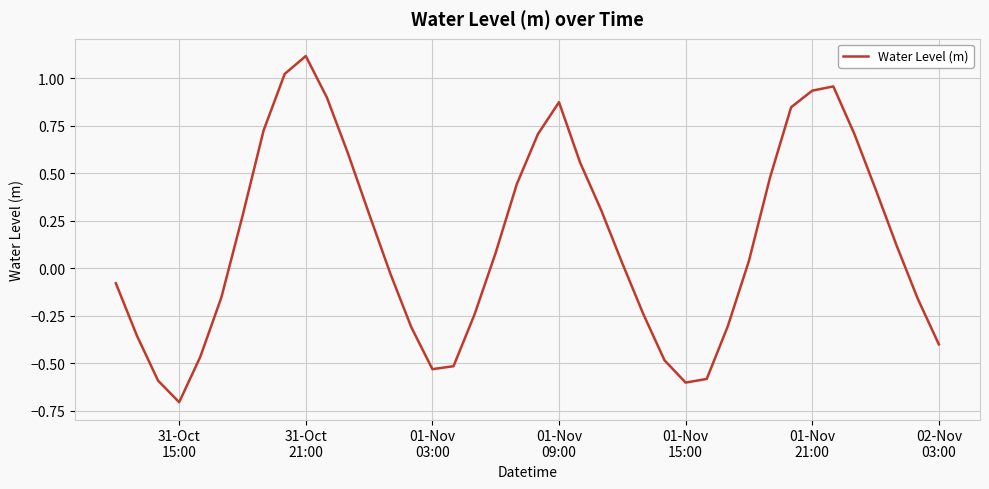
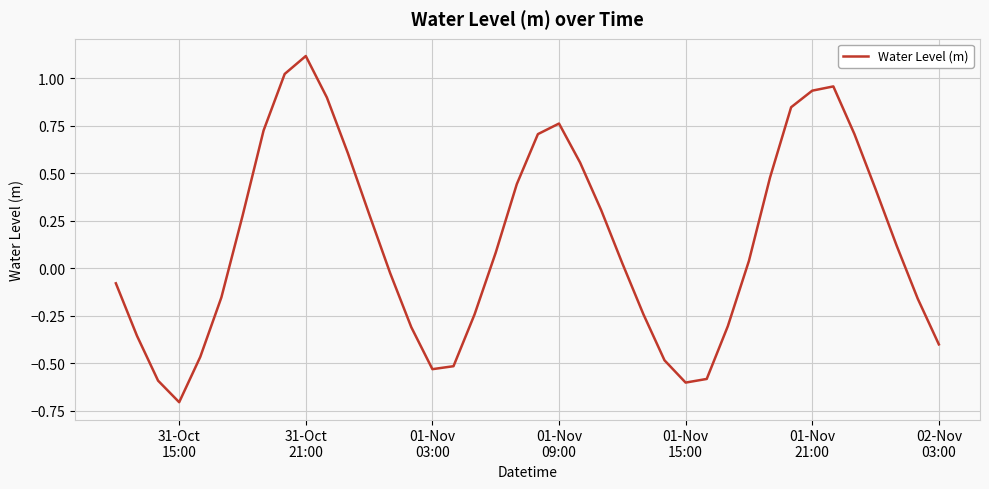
01-Nov 09:00: 0.87 -> 0.76
